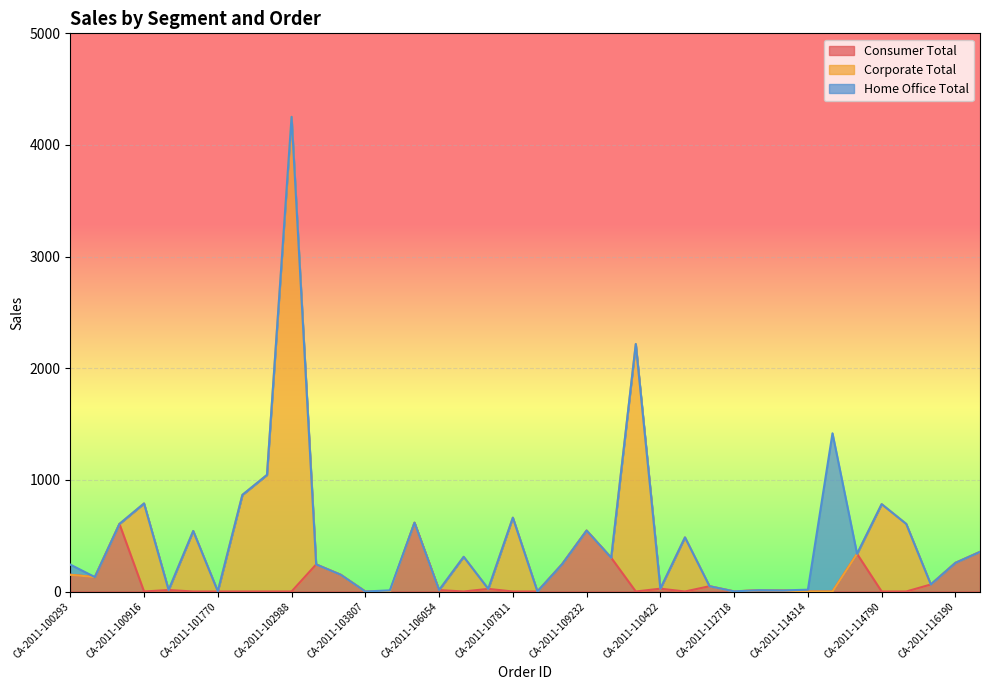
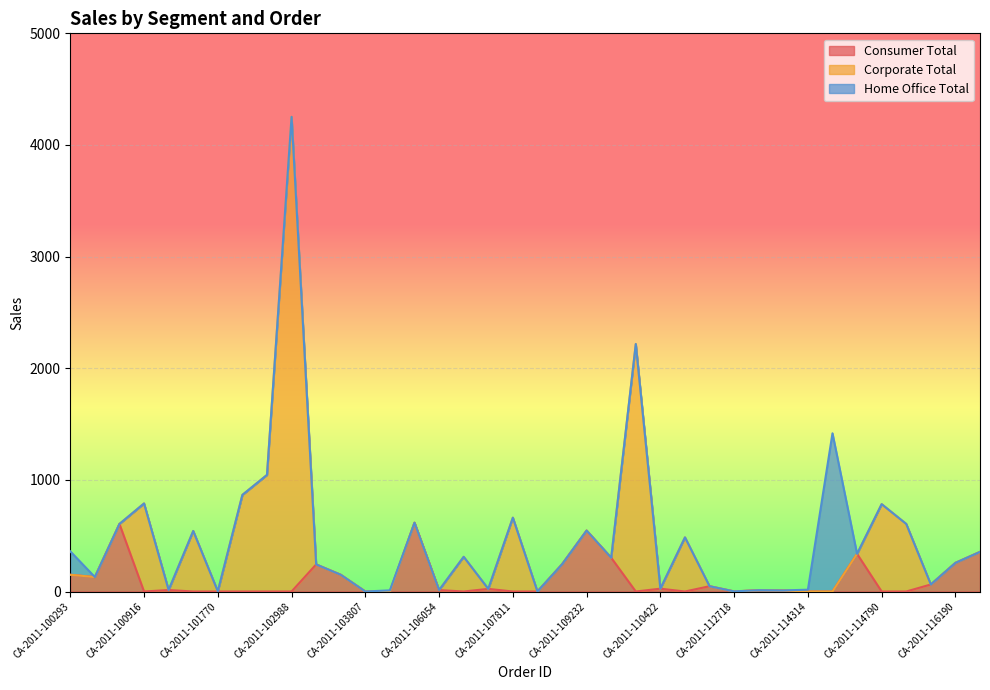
Home Office Total, CA-2011-100293: 90 -> 210
